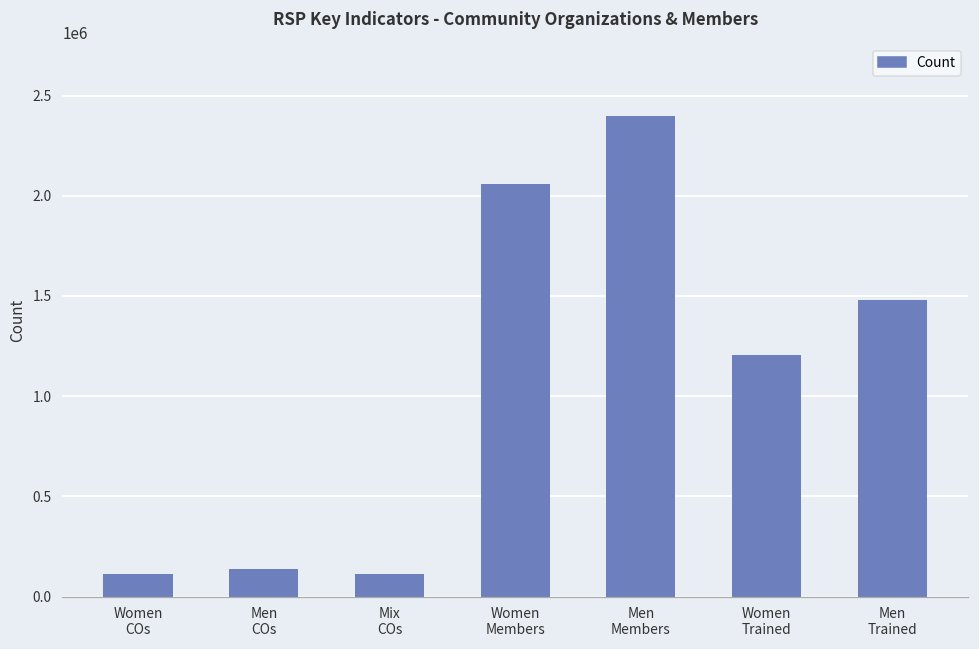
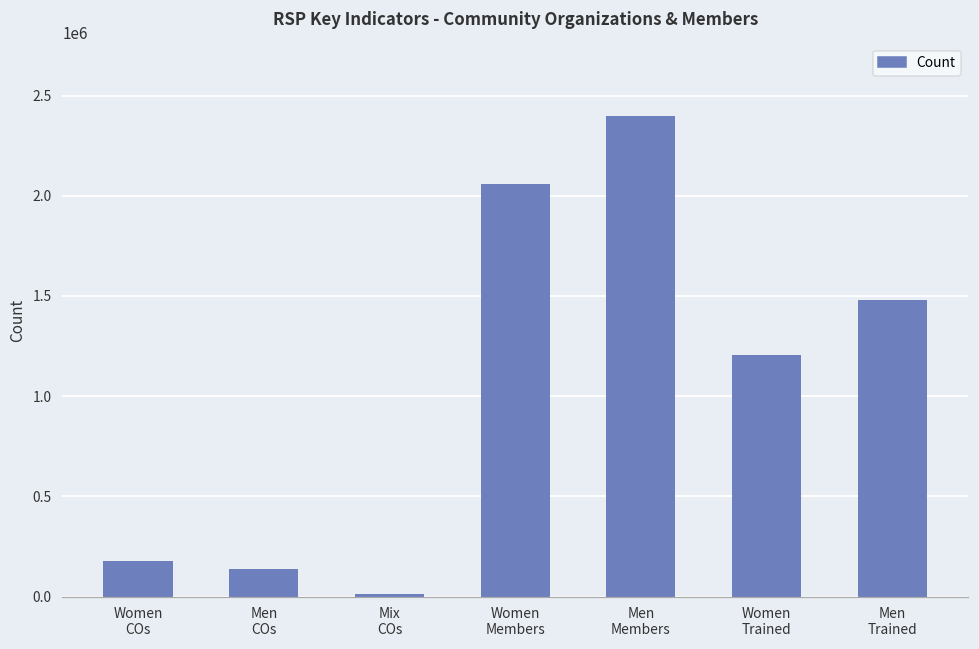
Women COs: 110000 -> 180000
Mix COs: 110000 -> 10000
